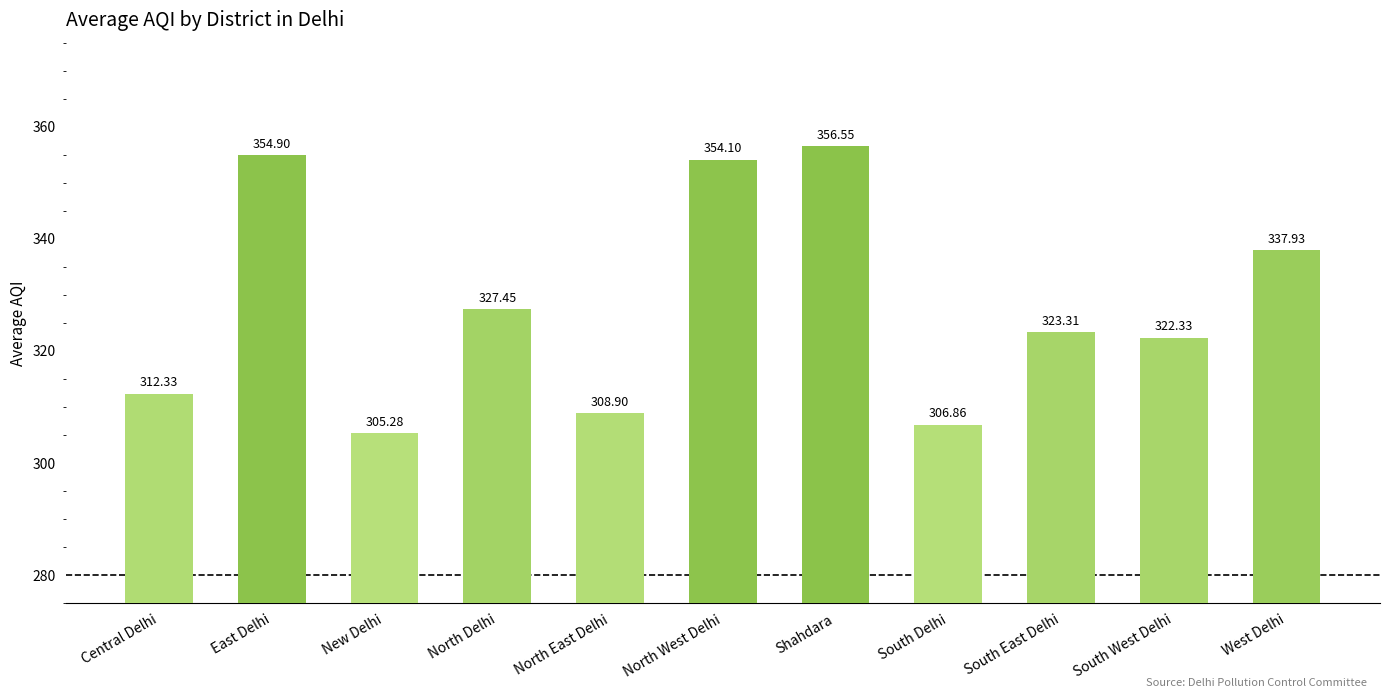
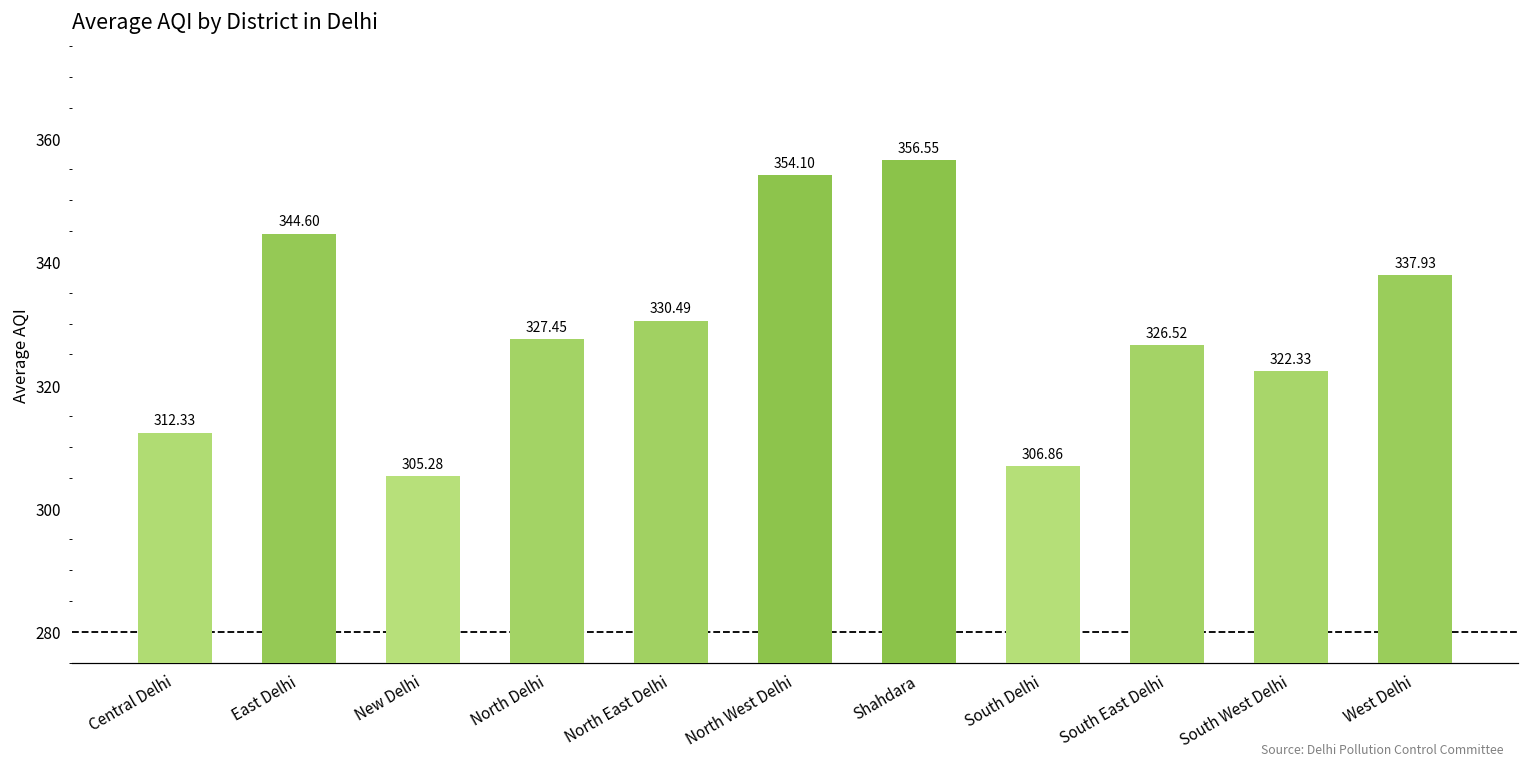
East Delhi: 354.90 -> 344.60
North East Delhi: 308.90 -> 330.49
South East Delhi: 323.31 -> 326.52
